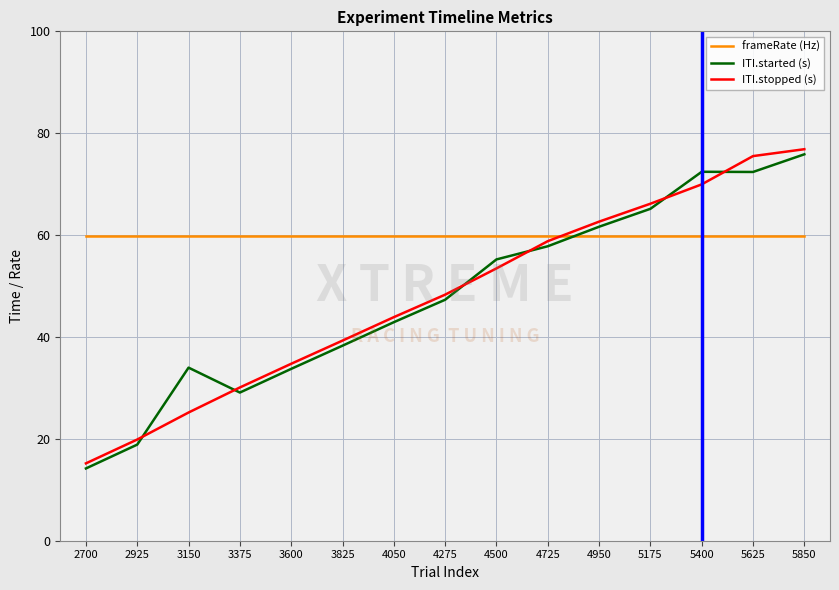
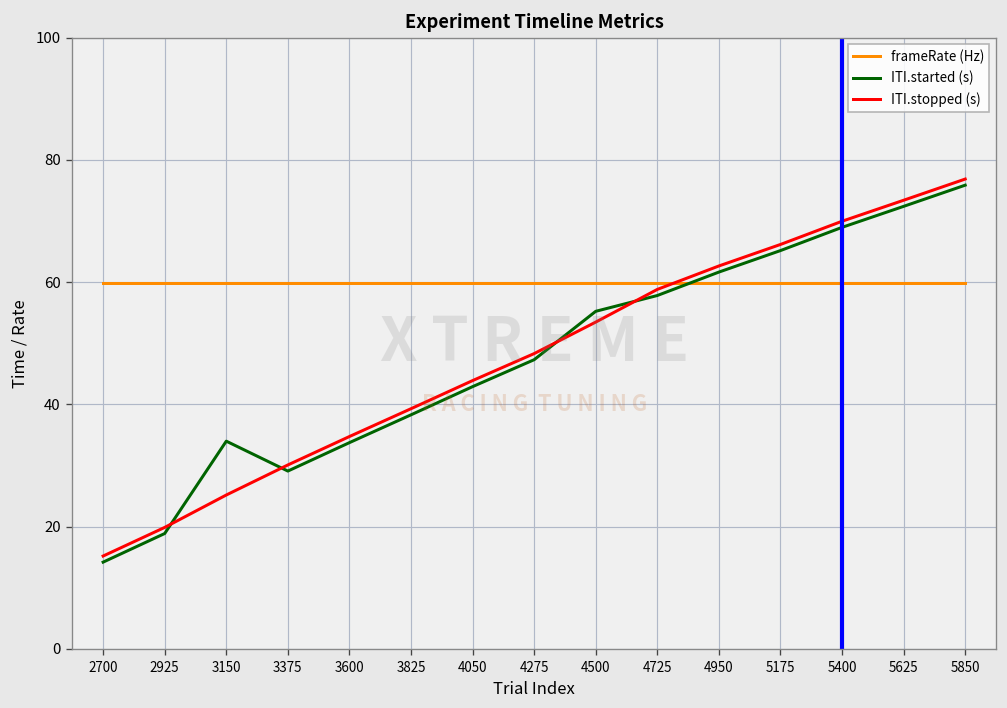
ITI.started (s), 5400: 72 -> 69
ITI.stopped (s), 5625: 76 -> 73
